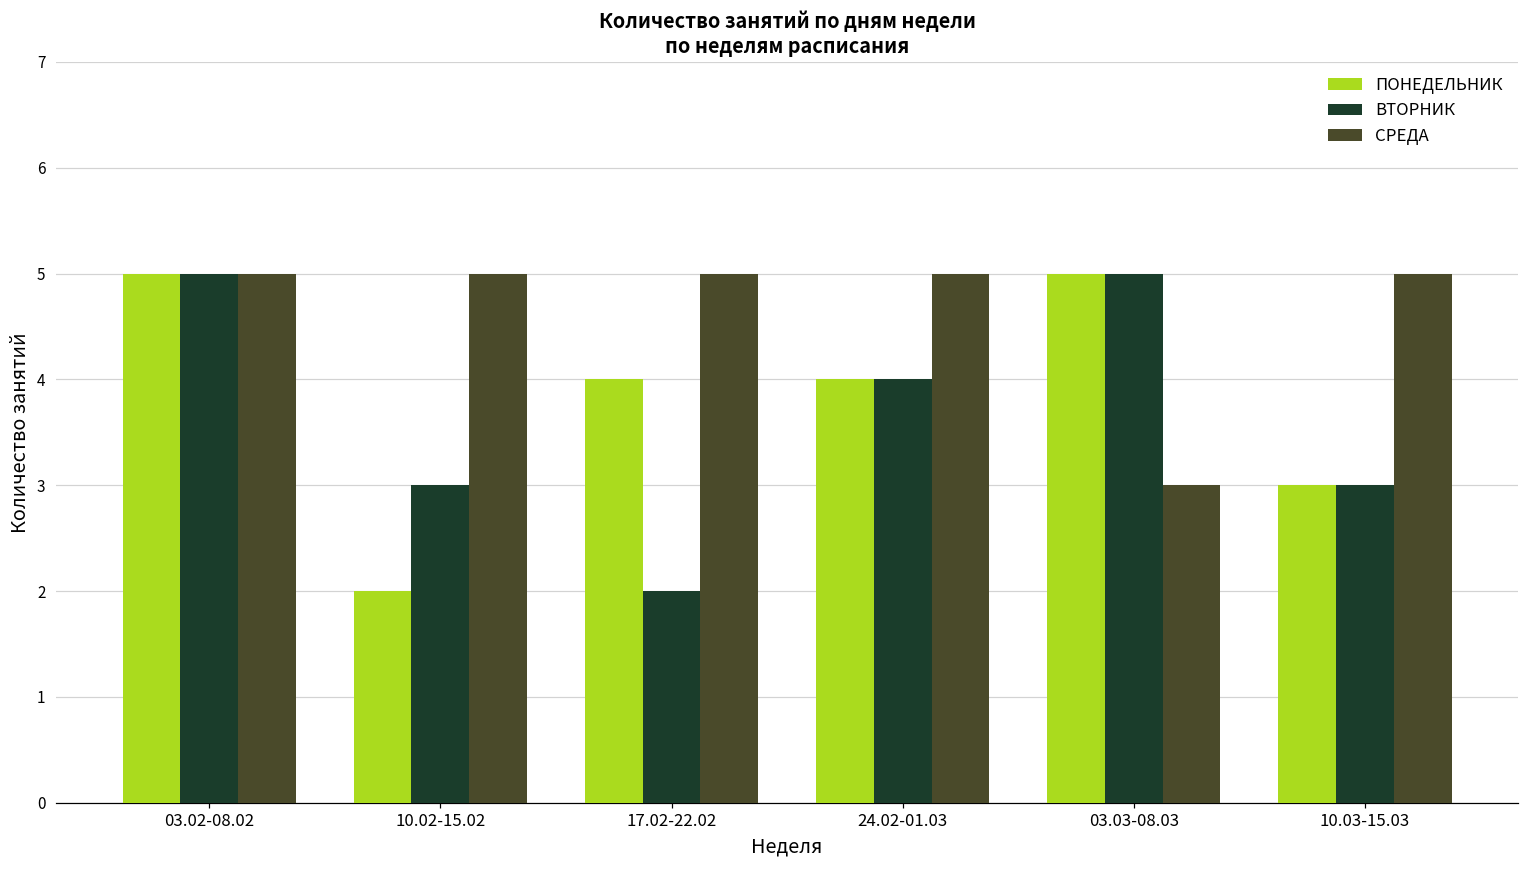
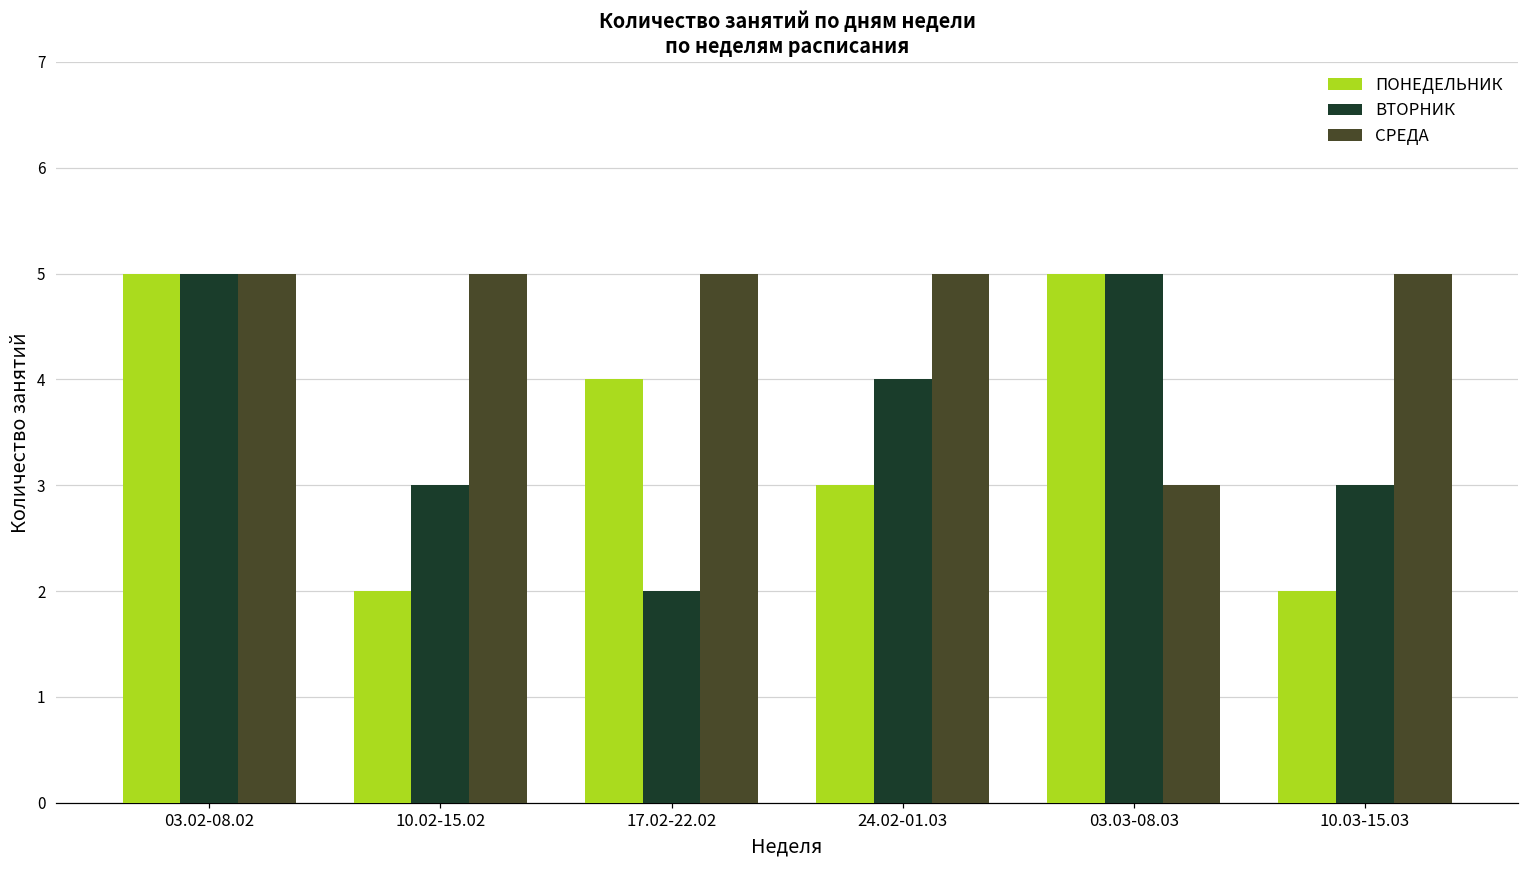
ПОНЕДЕЛЬНИК, 24.02-01.03: 4 -> 3
ПОНЕДЕЛЬНИК, 10.03-15.03: 3 -> 2
